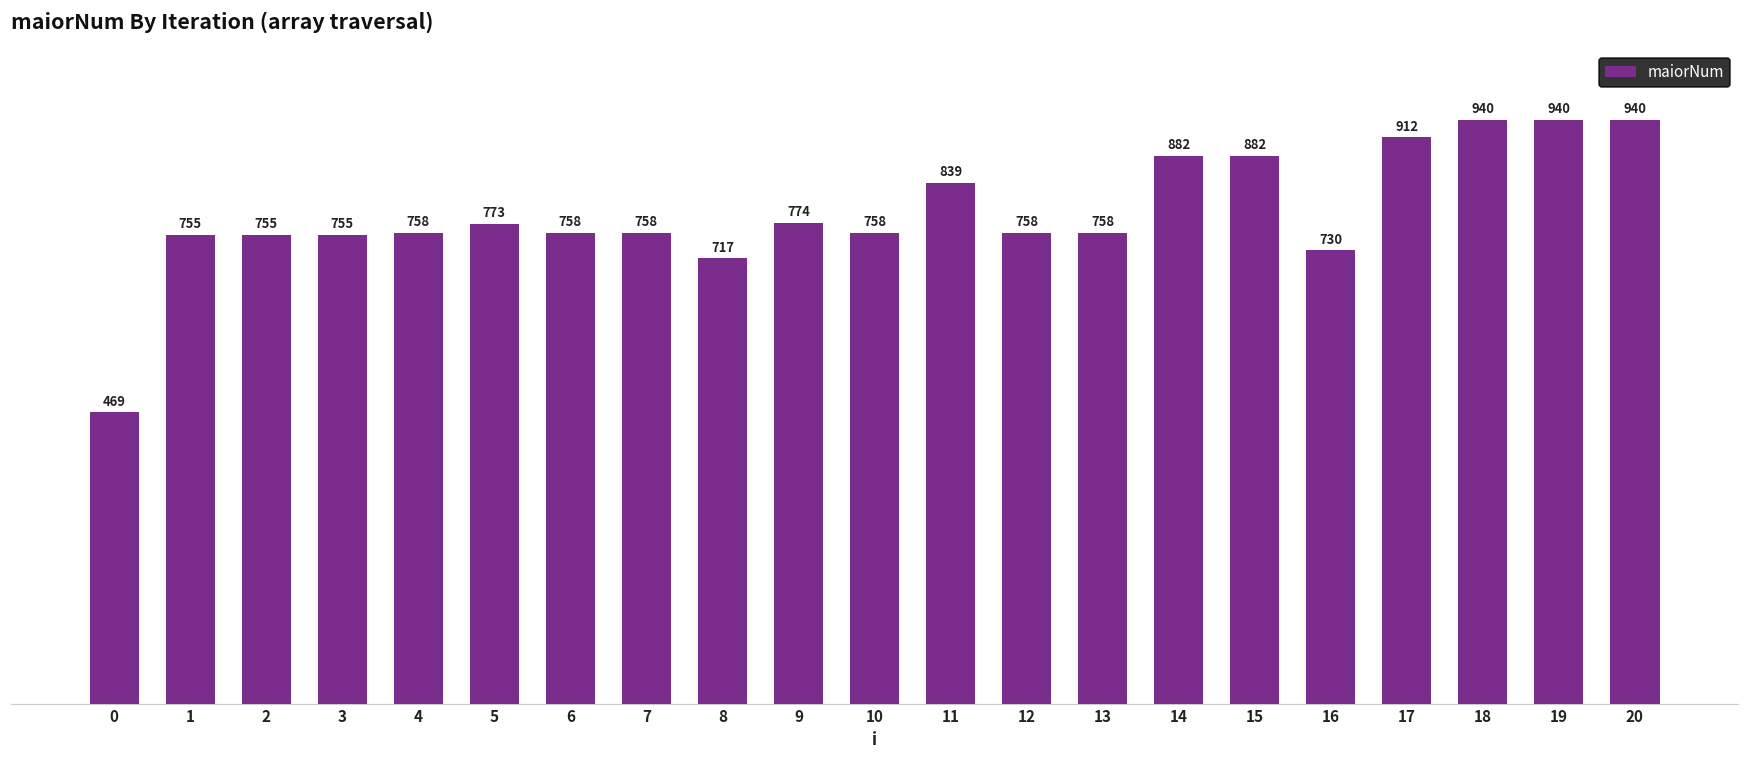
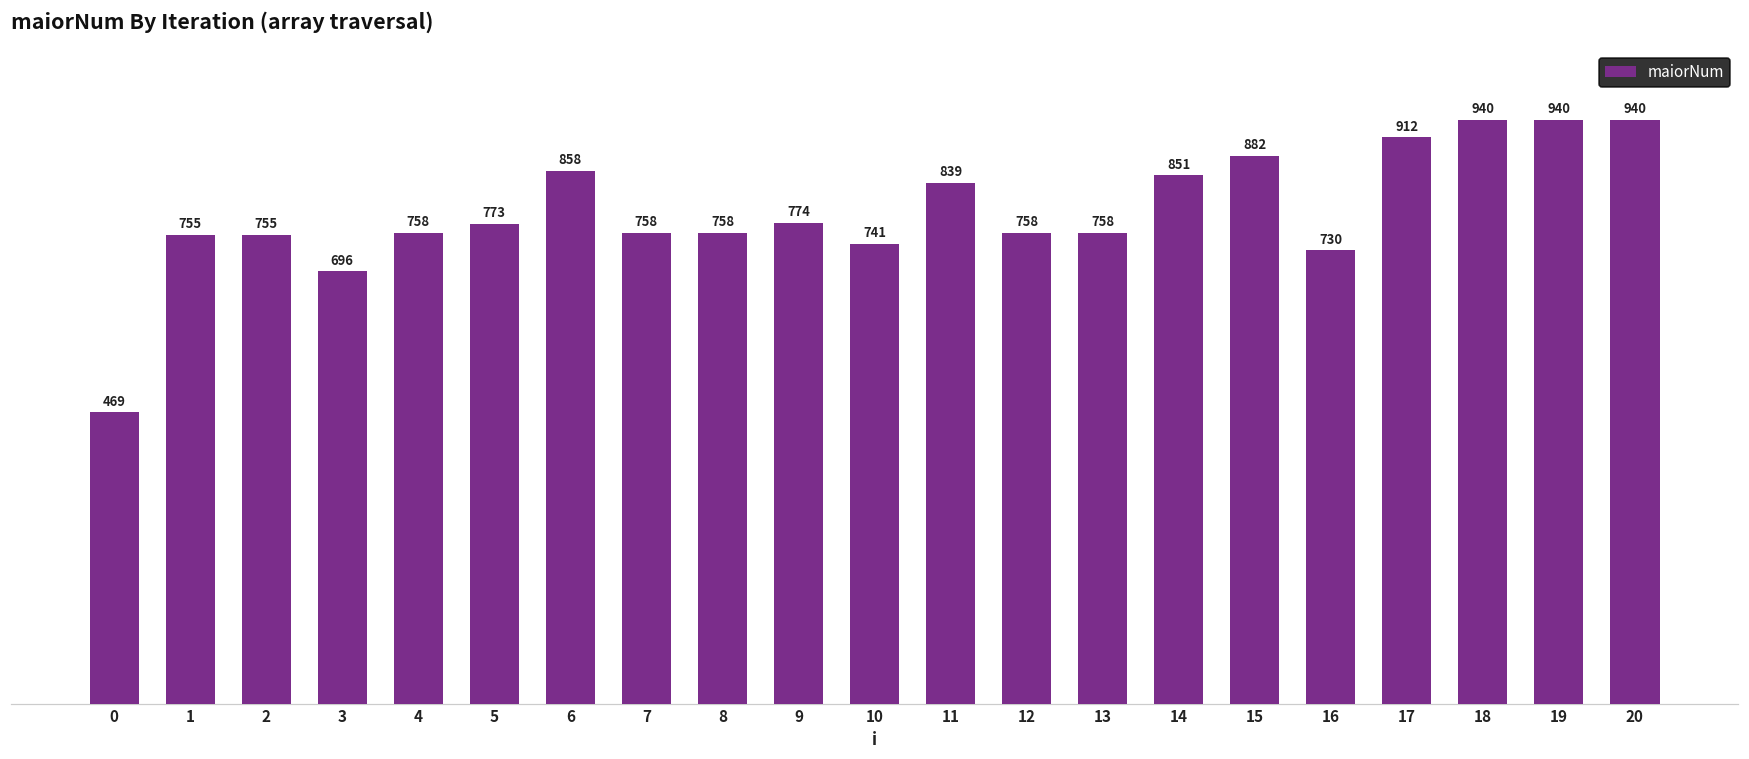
3: 755 -> 696
6: 758 -> 858
8: 717 -> 758
10: 758 -> 741
14: 882 -> 851
